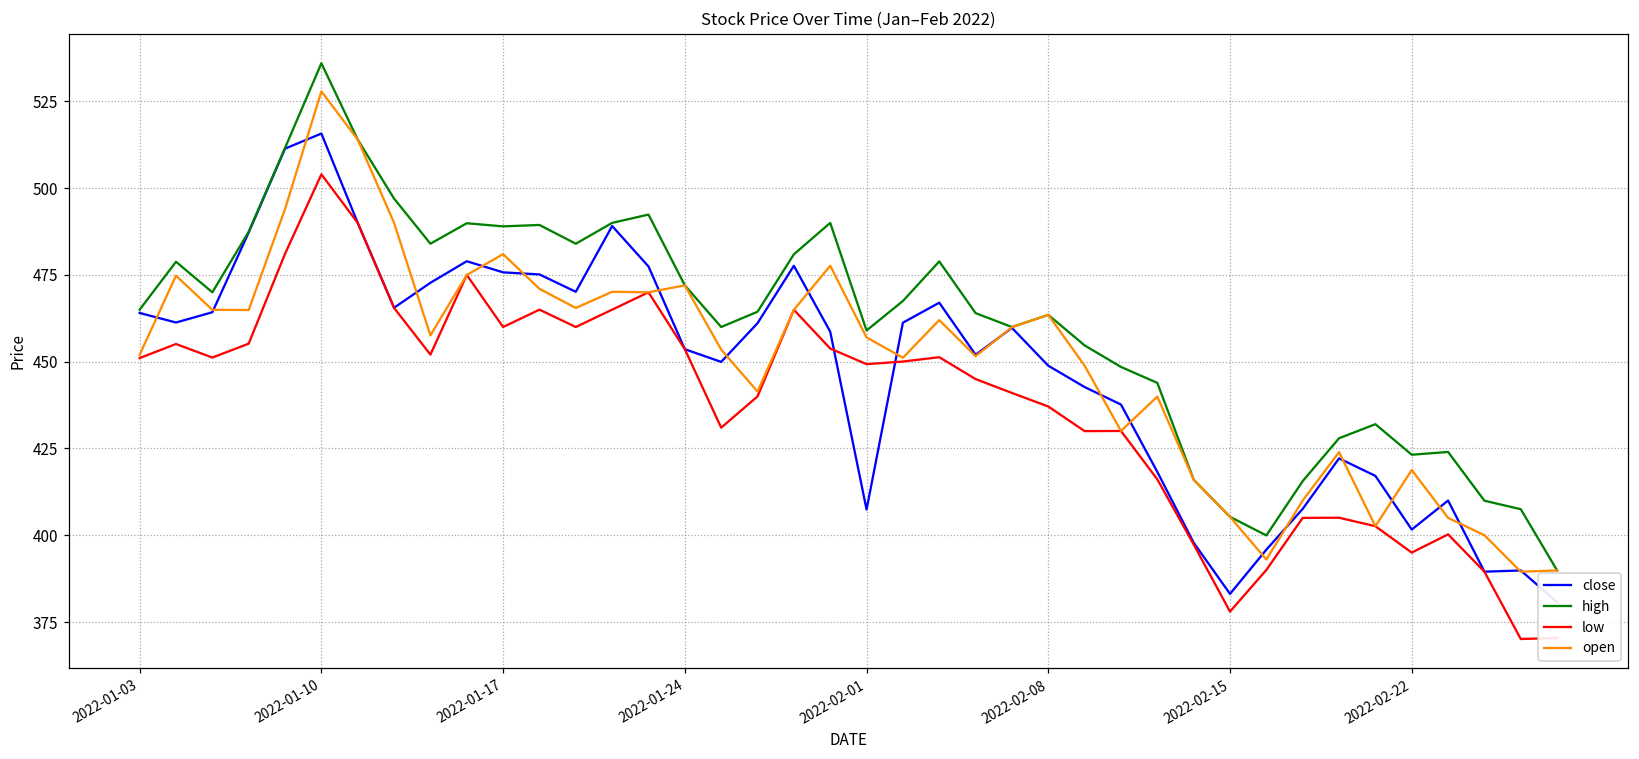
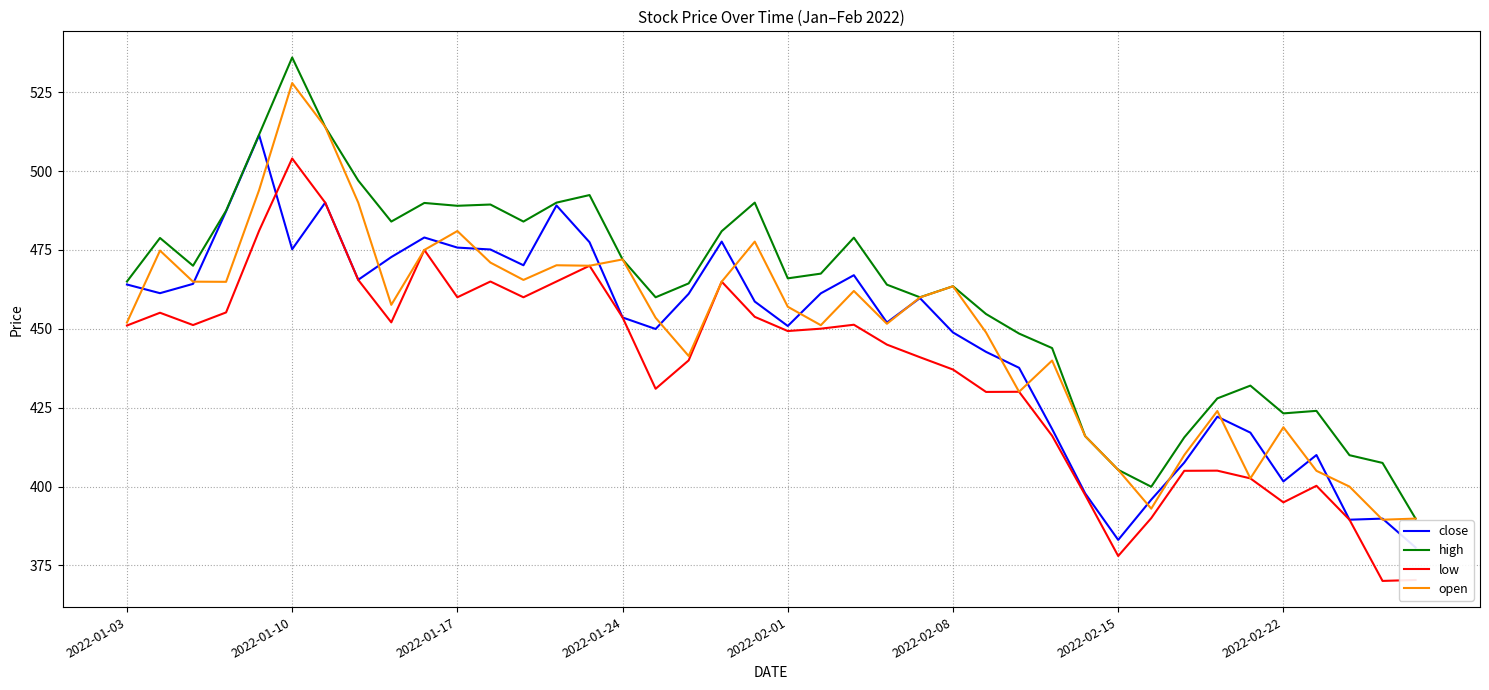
close, 2022-01-10: 516 -> 475
close, 2022-02-01: 407 -> 451
high, 2022-02-01: 459 -> 466
